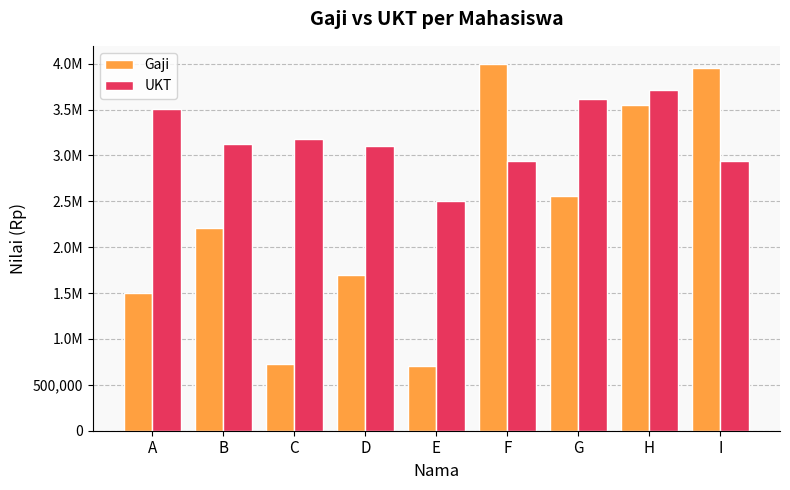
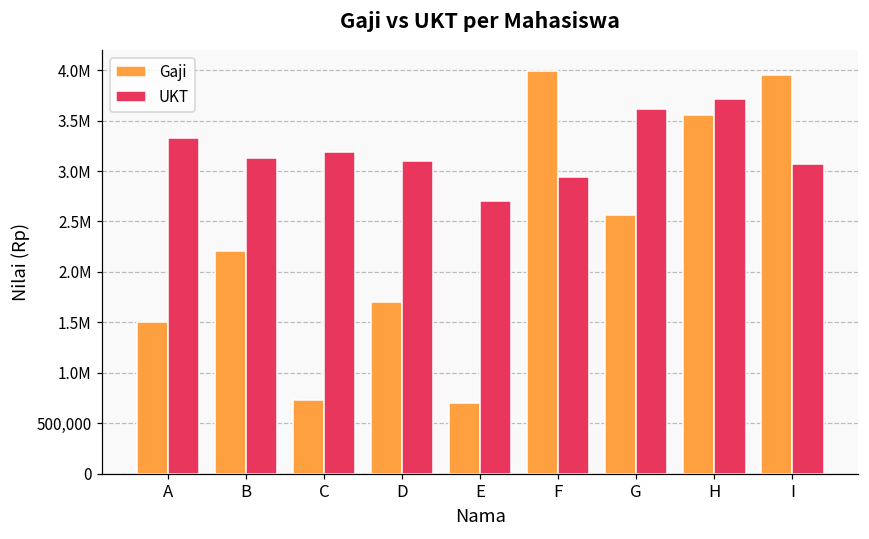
UKT, A: 3,500,000 -> 3,300,000
UKT, E: 2,500,000 -> 2,700,000
UKT, I: 2,900,000 -> 3,100,000
